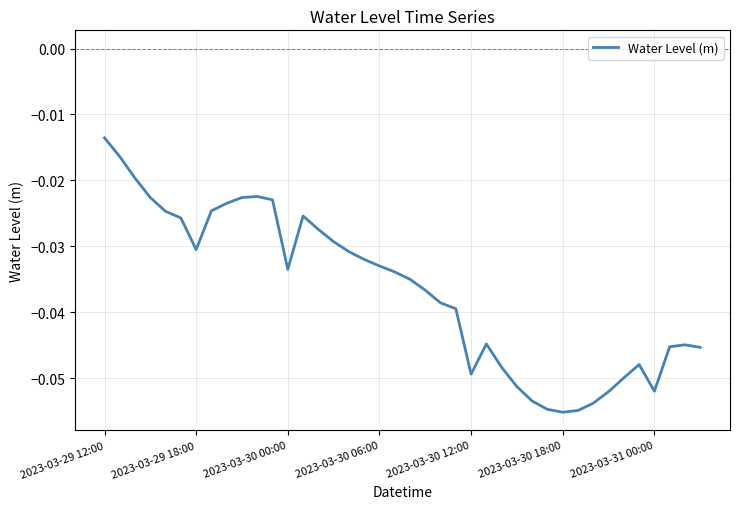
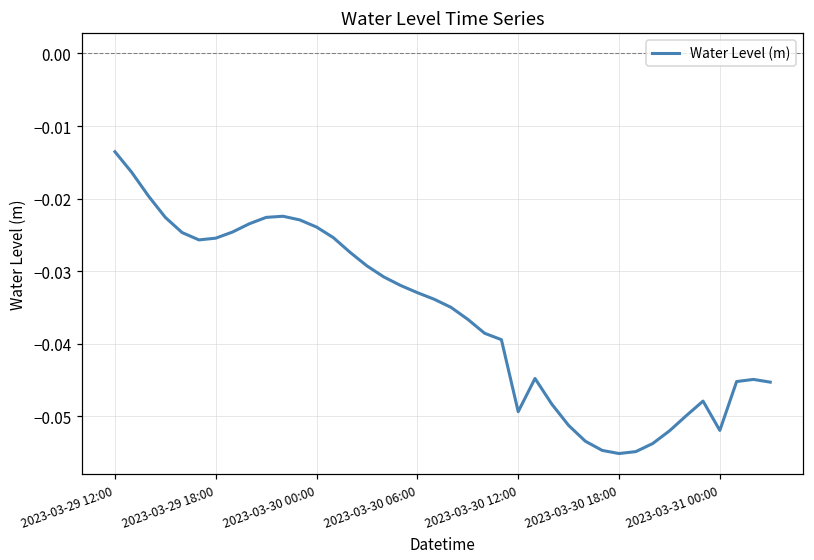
2023-03-29 18:00: -0.030 -> -0.025
2023-03-30 00:00: -0.033 -> -0.024
